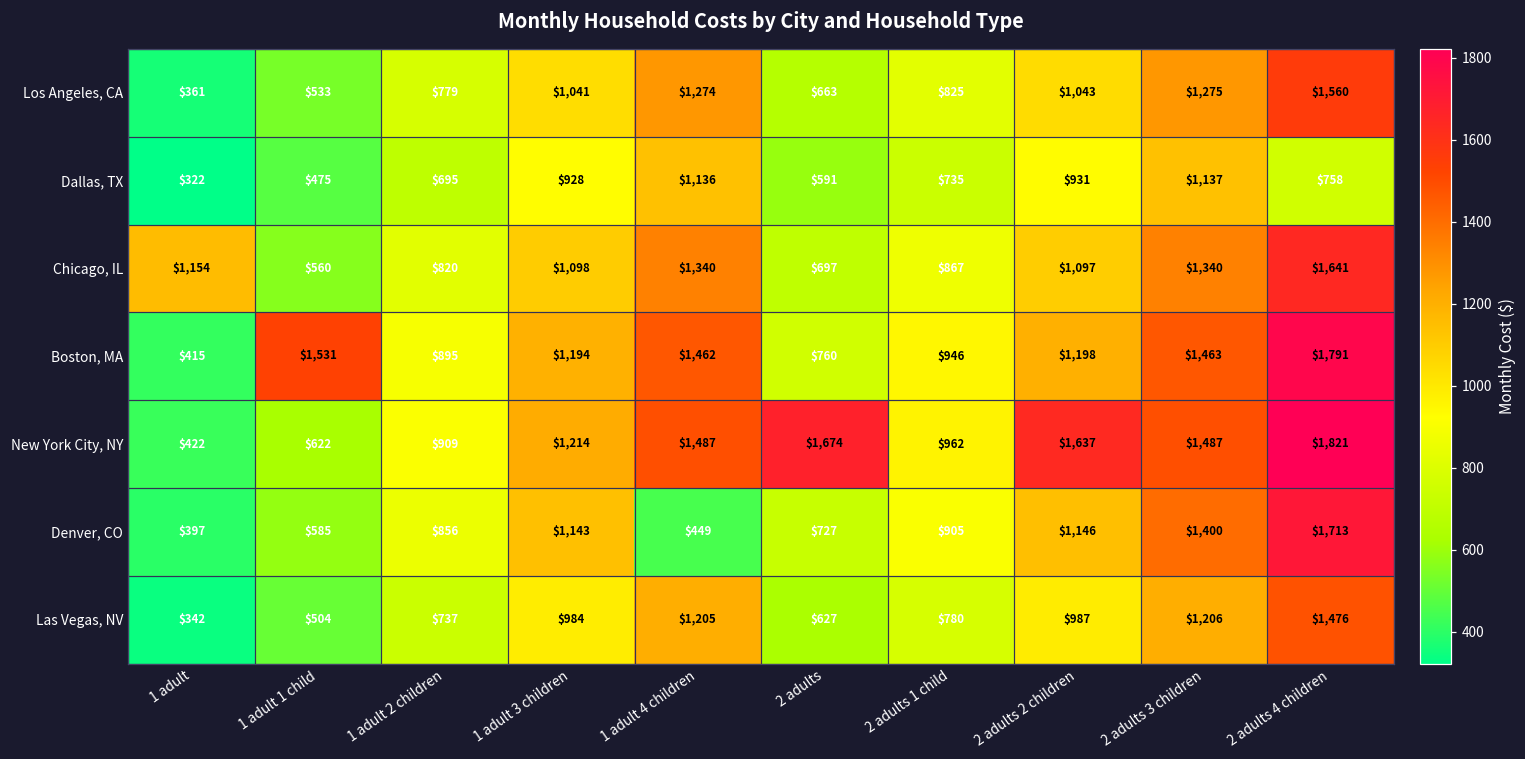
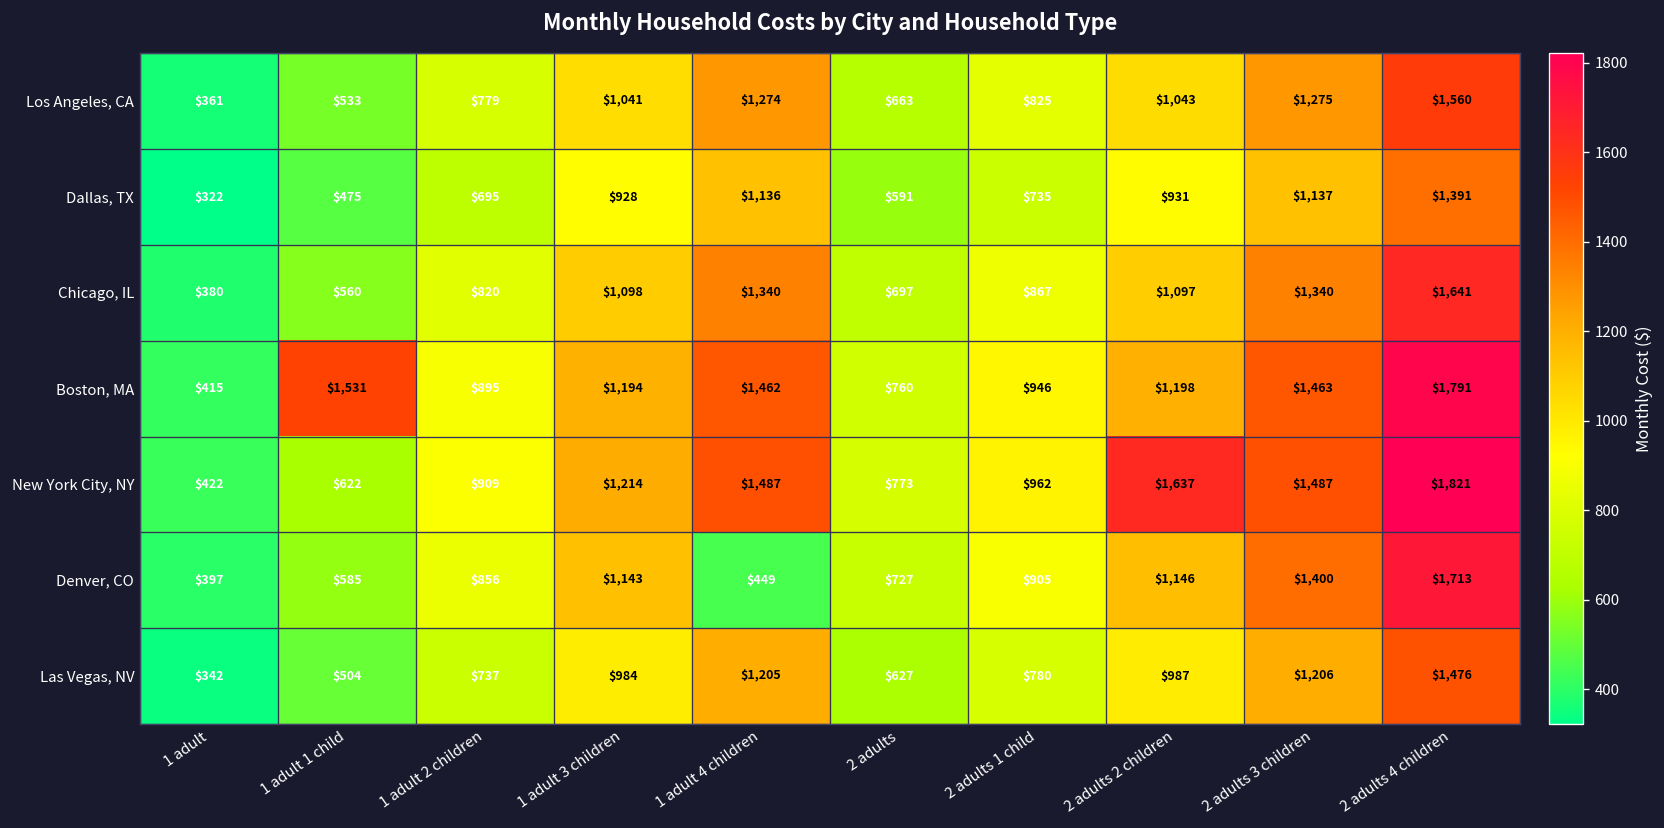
Dallas, TX, 2 adults 4 children: $758 -> $1,391
Chicago, IL, 1 adult: $1,154 -> $380
New York City, NY, 2 adults: $1,674 -> $773
